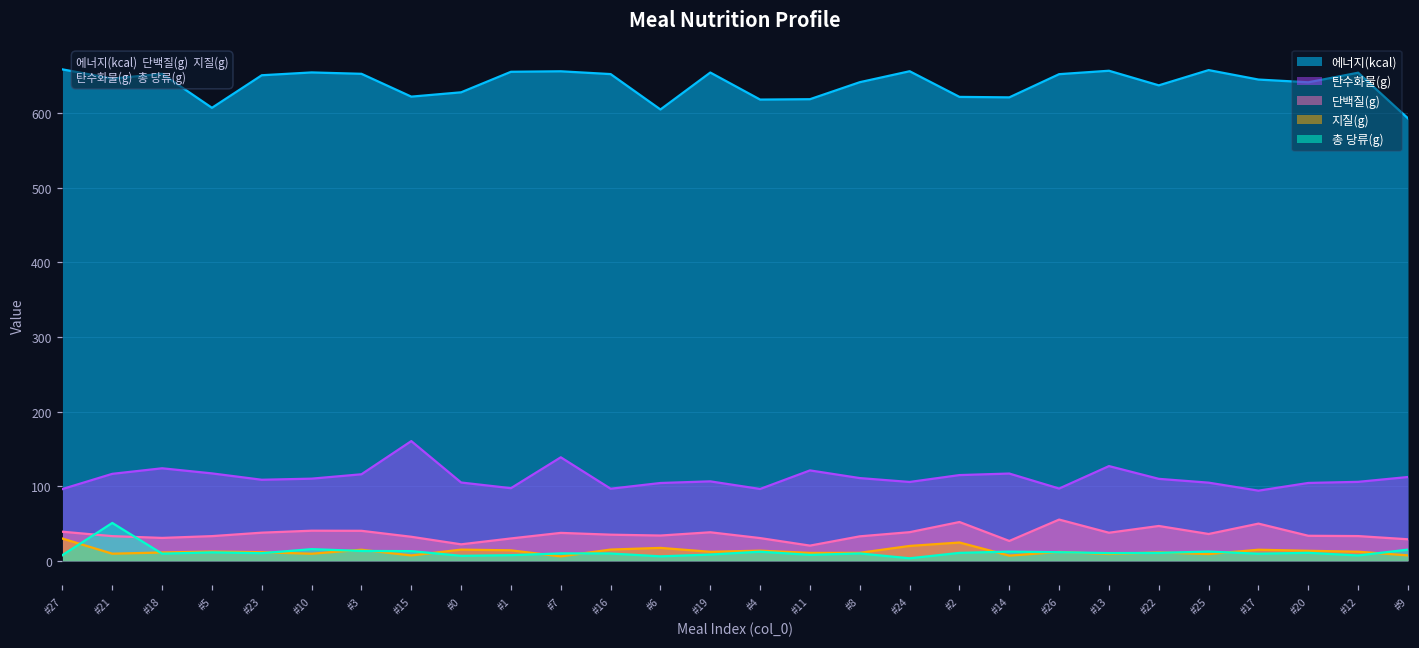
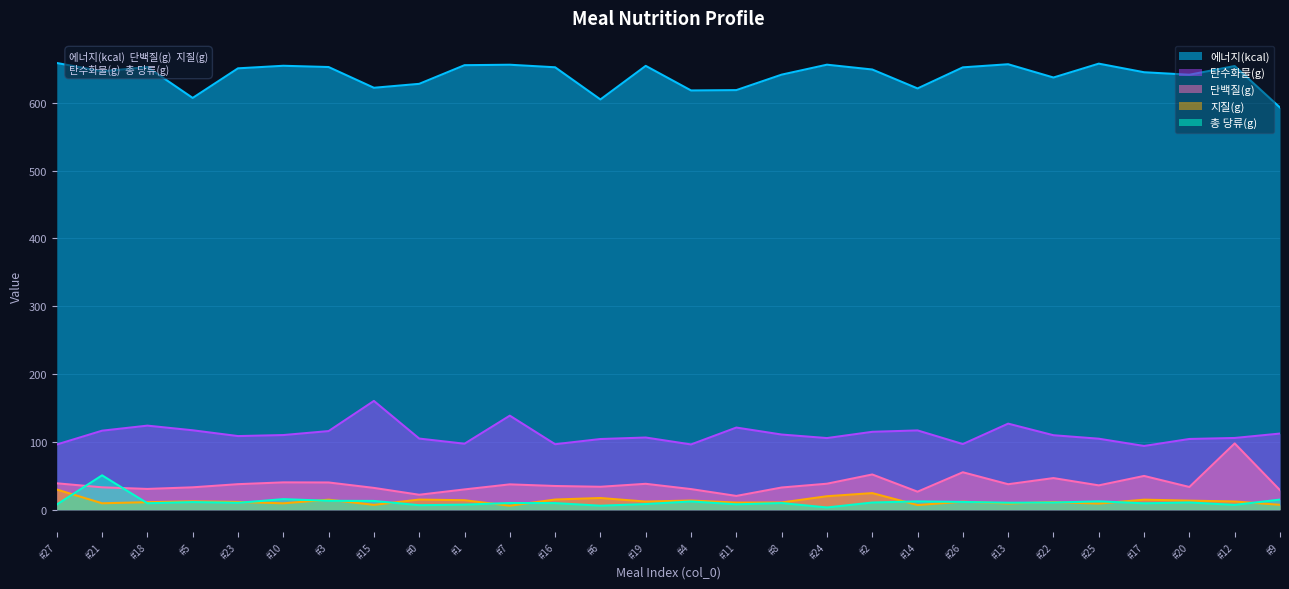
에너지(kcal), #2: 620 -> 650
단백질(g), #12: 30 -> 100
